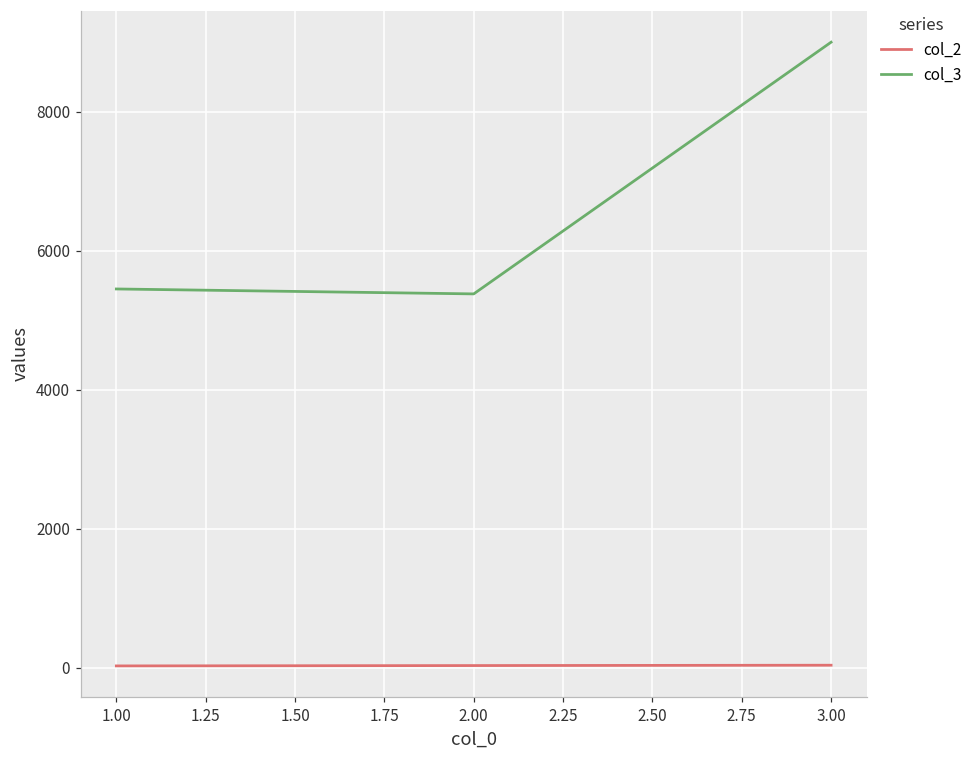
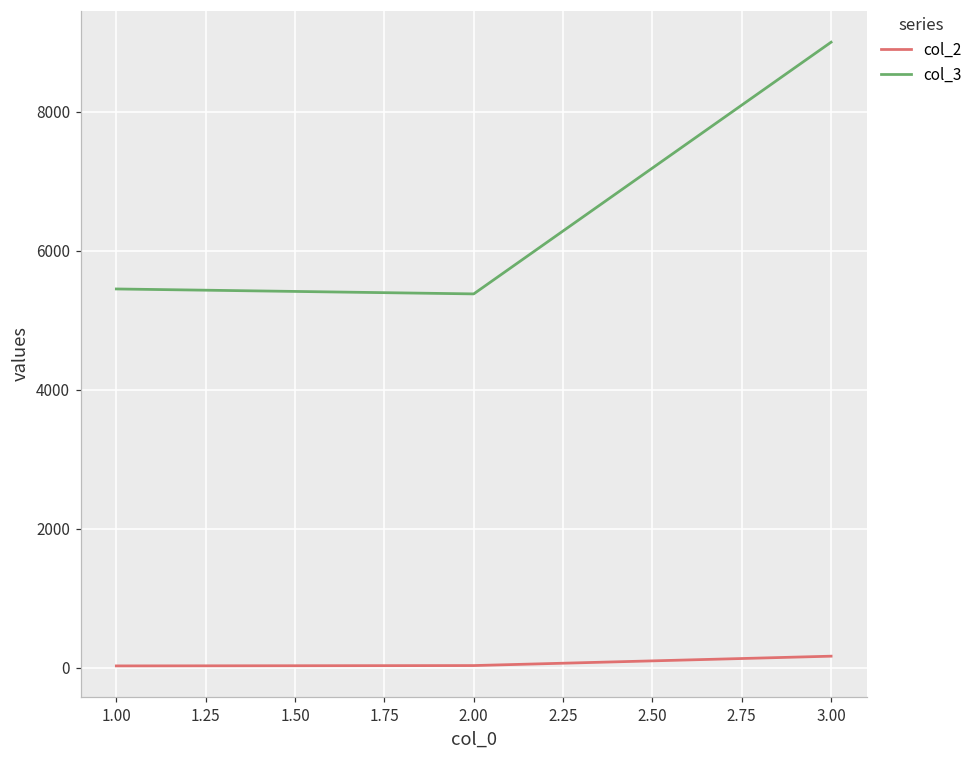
col_2, 3.00: 0 -> 200
